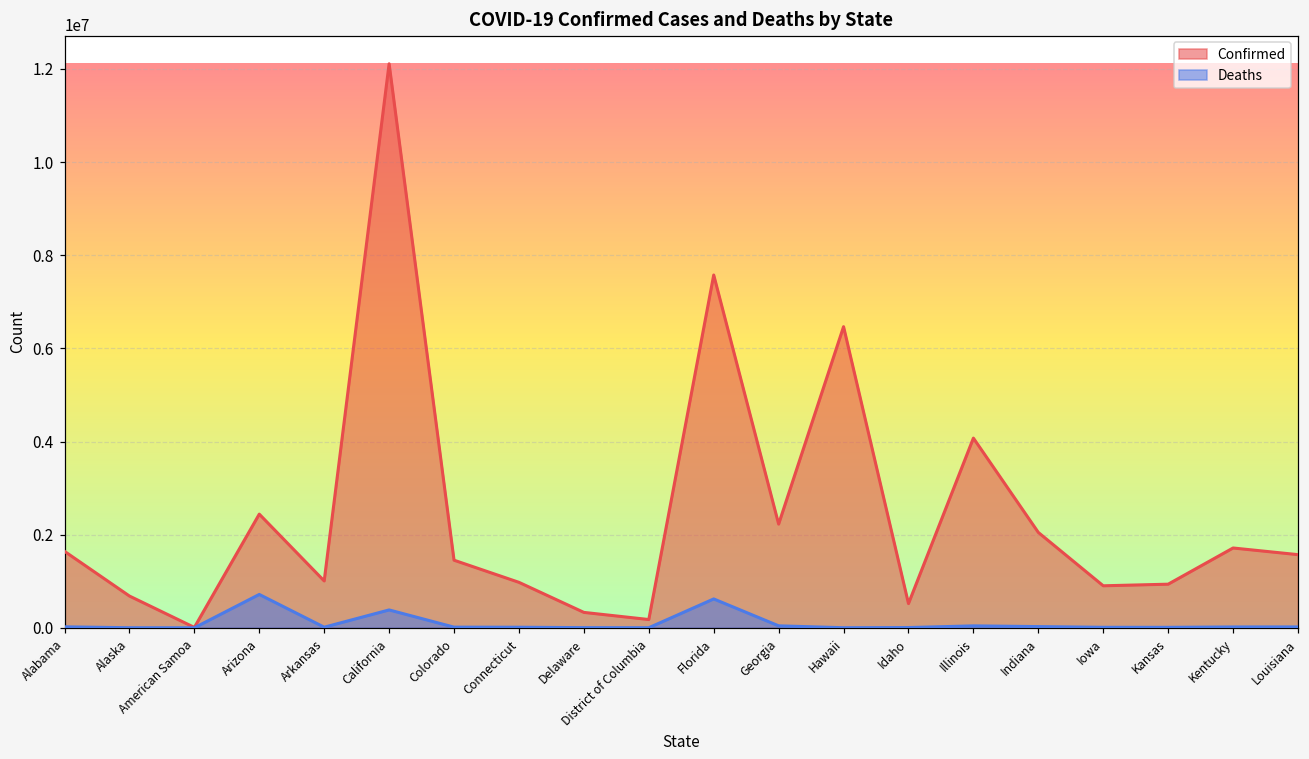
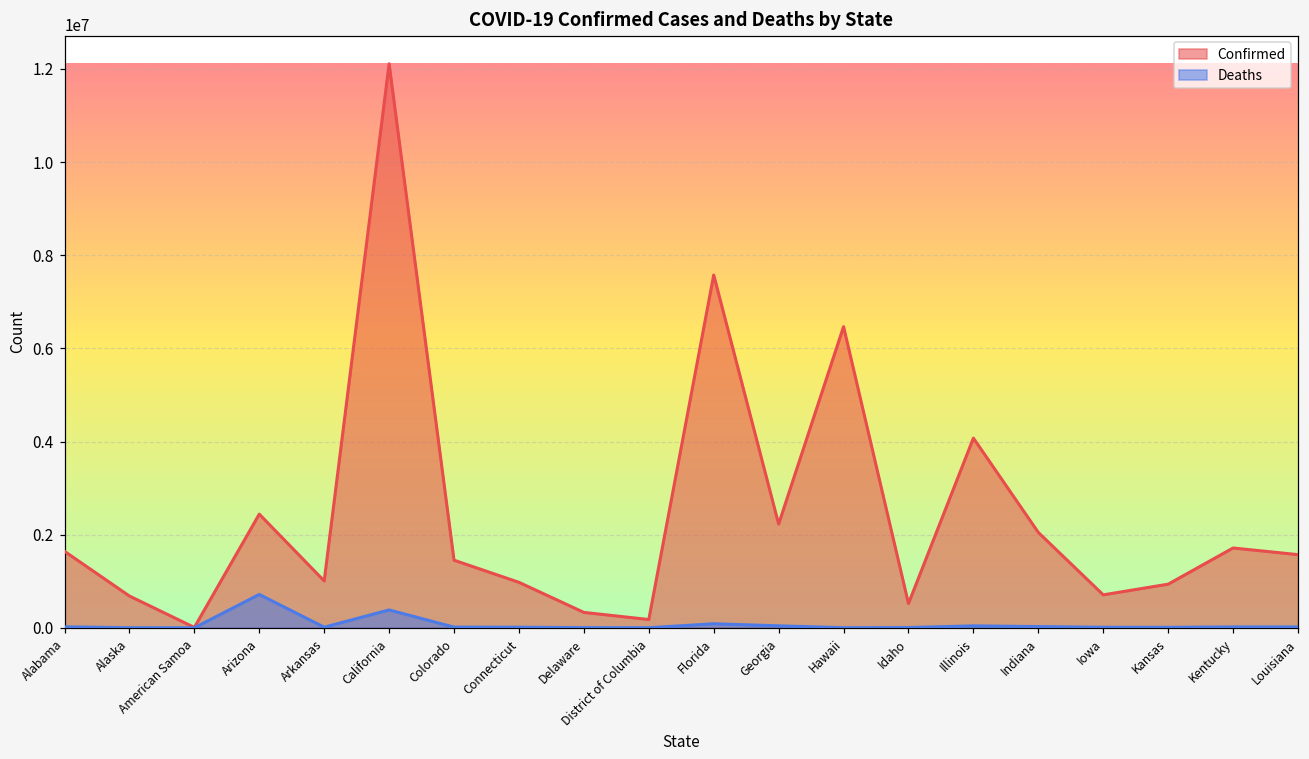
Deaths, Florida: 600000 -> 100000
Confirmed, Iowa: 900000 -> 700000
